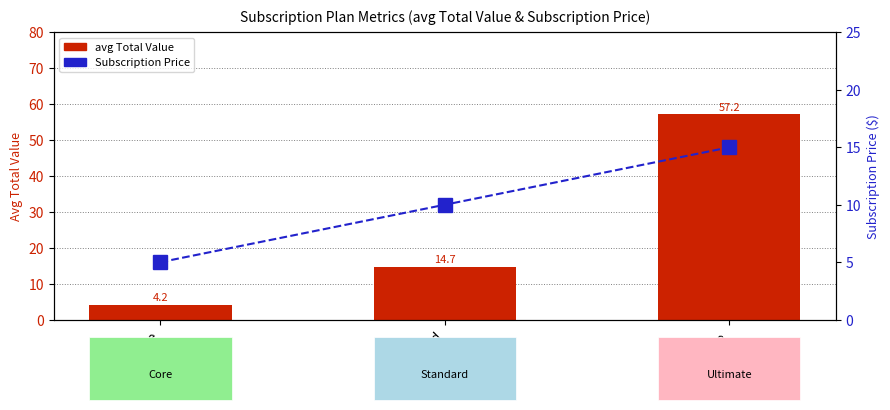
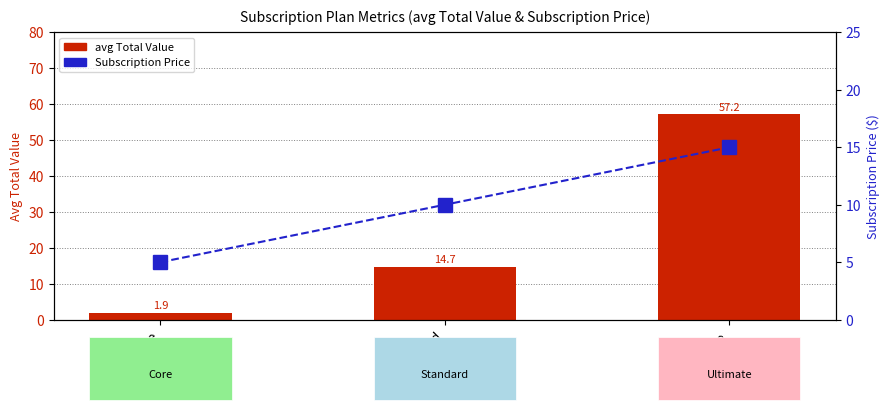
avg Total Value, Core: 4.2 -> 1.9
